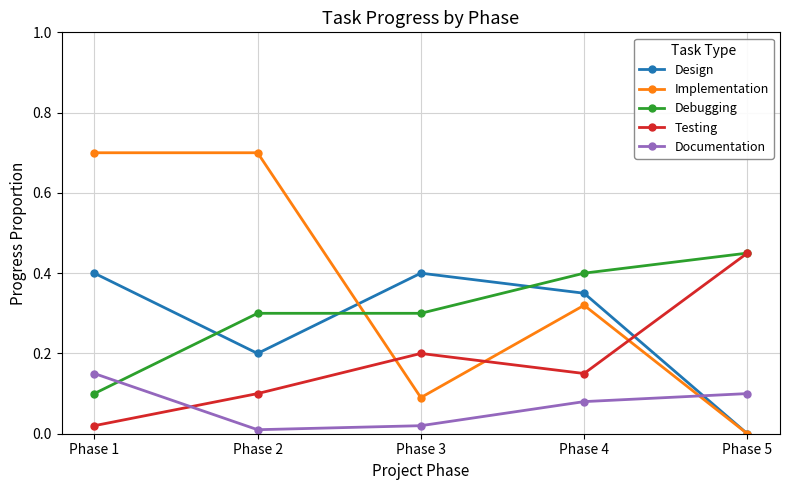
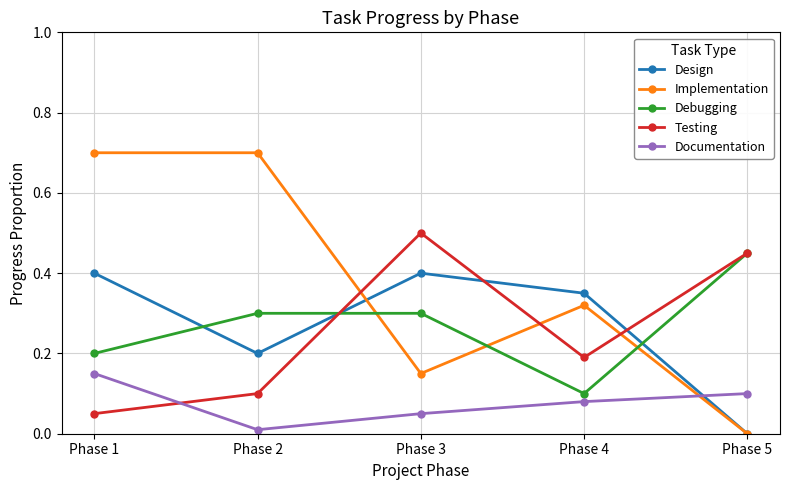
Debugging, Phase 1: 0.1 -> 0.2
Testing, Phase 1: 0.02 -> 0.05
Implementation, Phase 3: 0.09 -> 0.15
Testing, Phase 3: 0.2 -> 0.5
Documentation, Phase 3: 0.02 -> 0.05
Debugging, Phase 4: 0.4 -> 0.1
Testing, Phase 4: 0.15 -> 0.19
